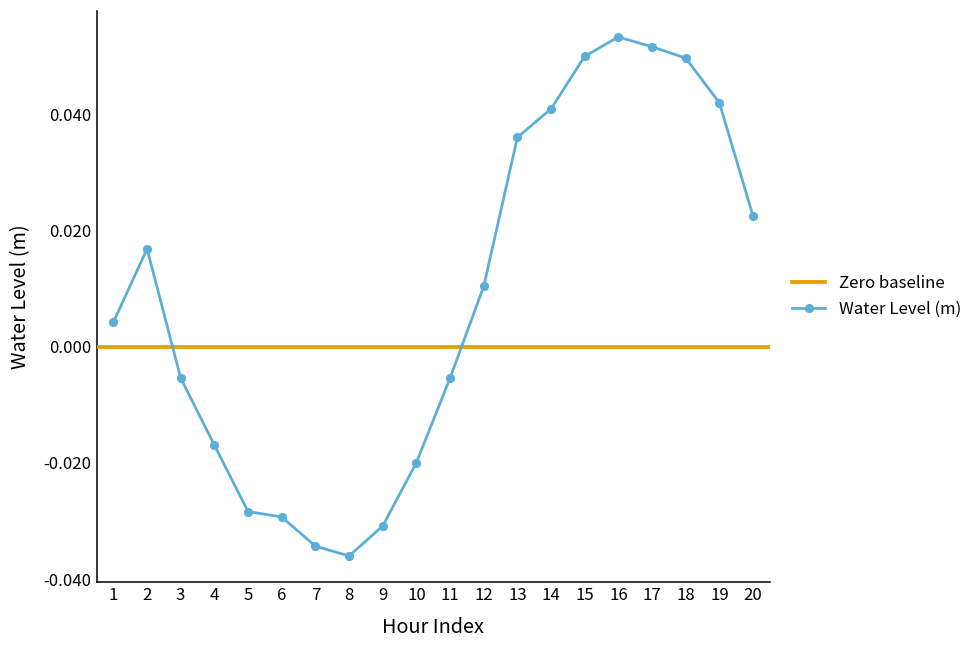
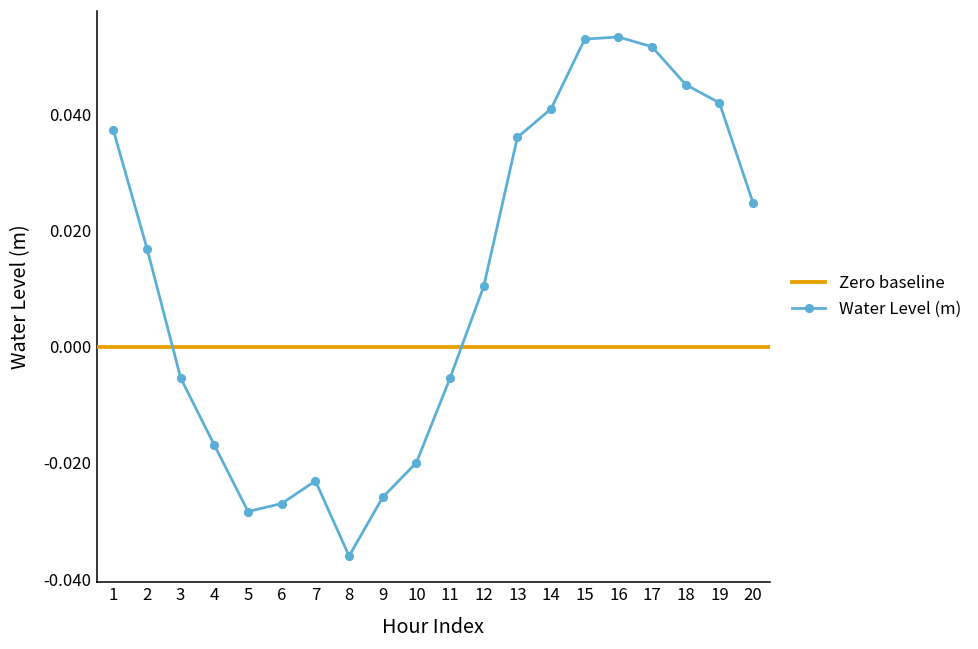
1: 0.004 -> 0.037
6: -0.029 -> -0.027
7: -0.034 -> -0.023
9: -0.031 -> -0.026
15: 0.050 -> 0.053
18: 0.050 -> 0.045
20: 0.022 -> 0.025
